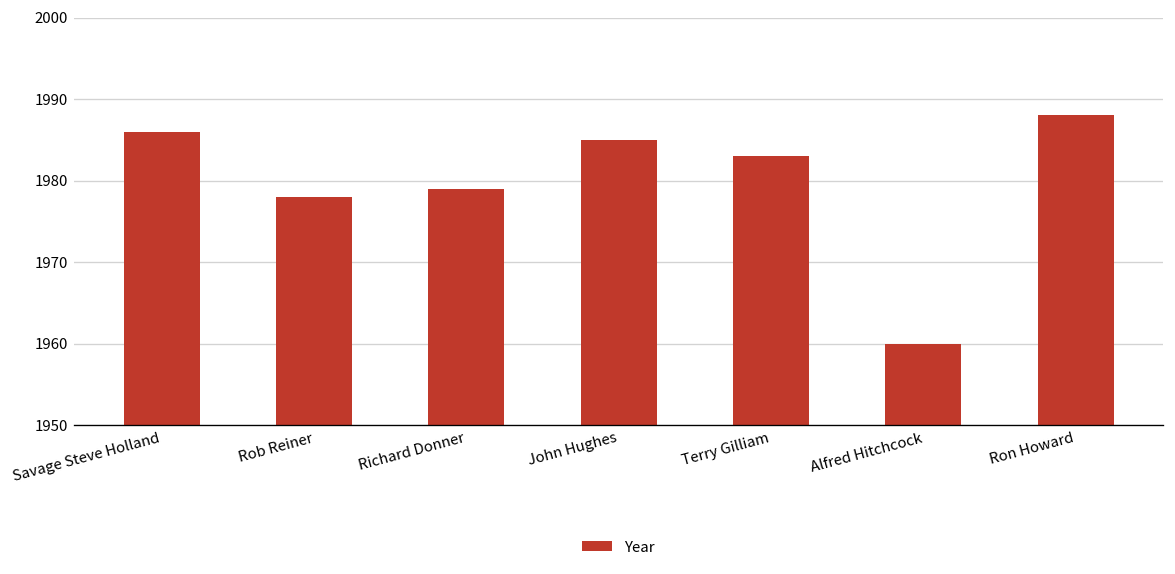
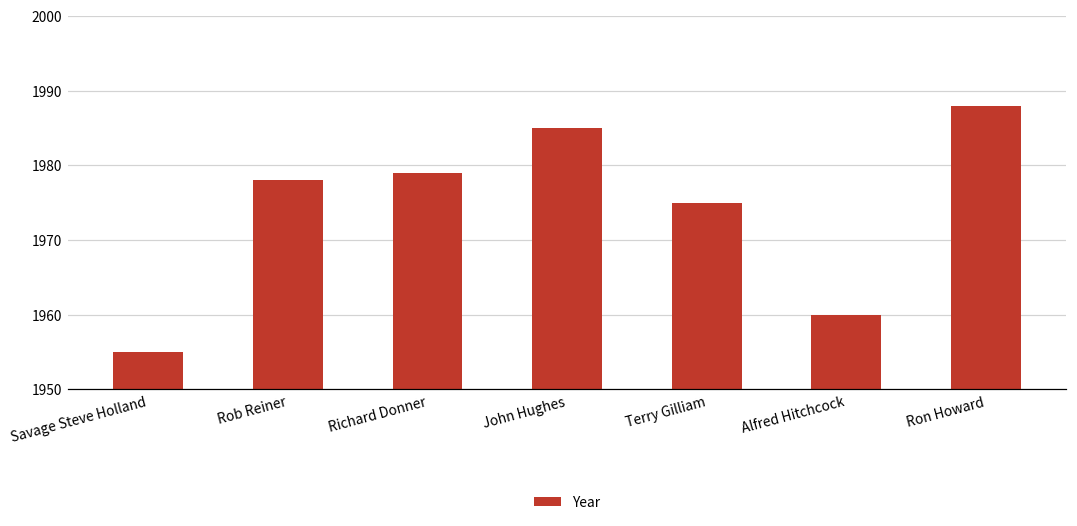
Savage Steve Holland: 1986 -> 1955
Terry Gilliam: 1983 -> 1975
